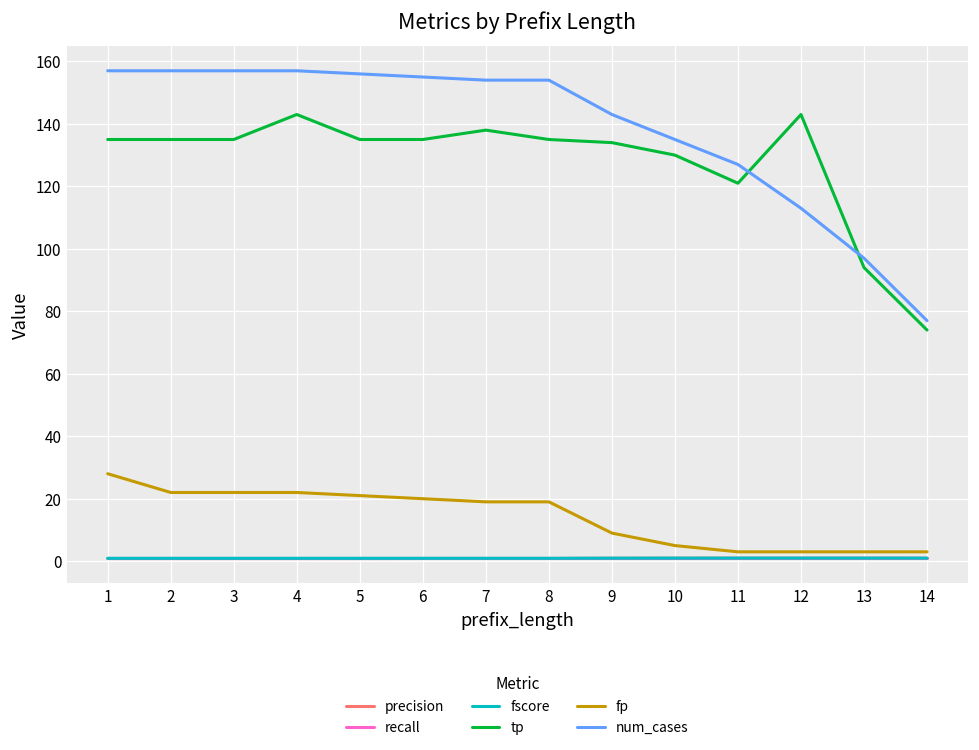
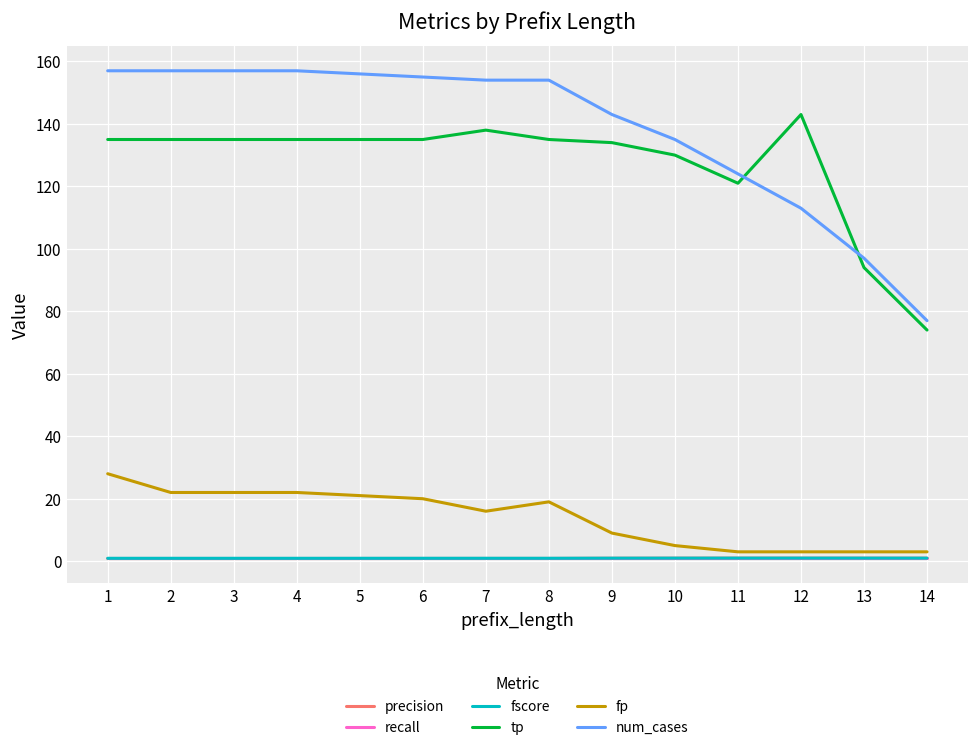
tp, 4: 143 -> 135
fp, 7: 19 -> 16
num_cases, 11: 127 -> 124
